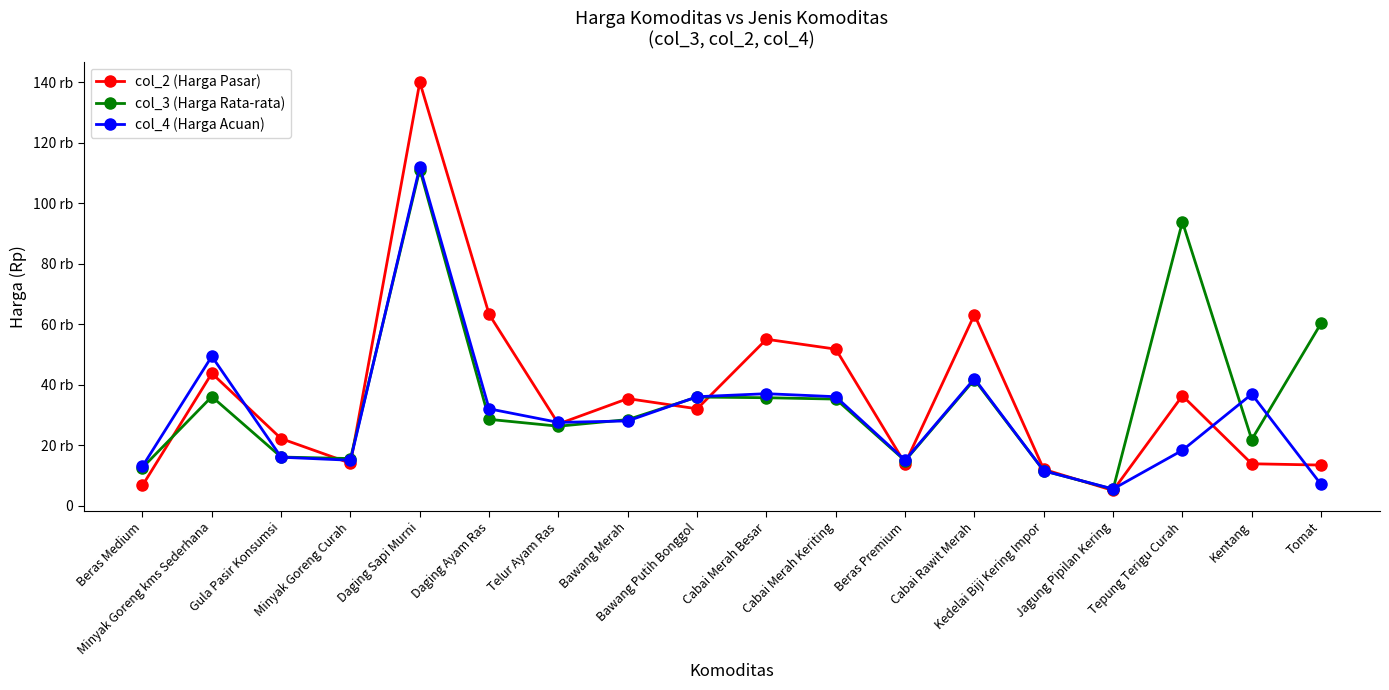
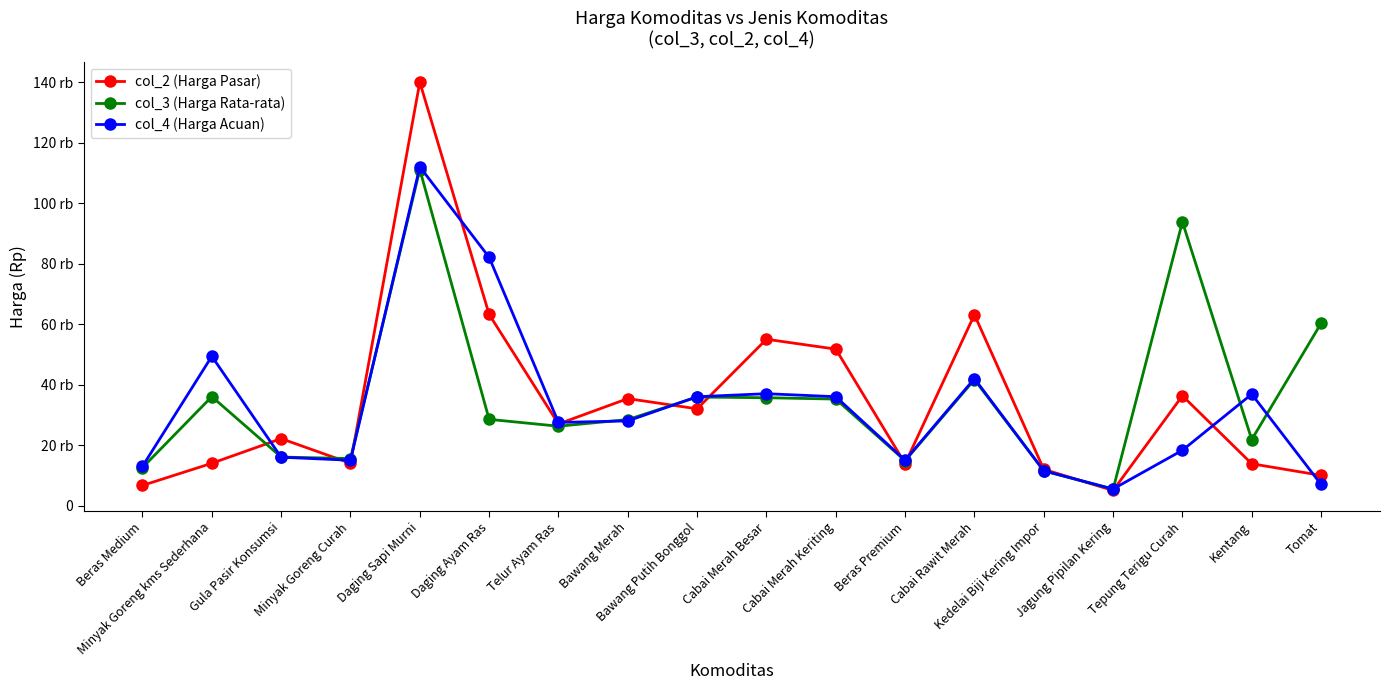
col_2 (Harga Pasar), Minyak Goreng kms Sederhana: 44 rb -> 14 rb
col_4 (Harga Acuan), Daging Ayam Ras: 32 rb -> 82 rb
col_2 (Harga Pasar), Tomat: 13 rb -> 10 rb
